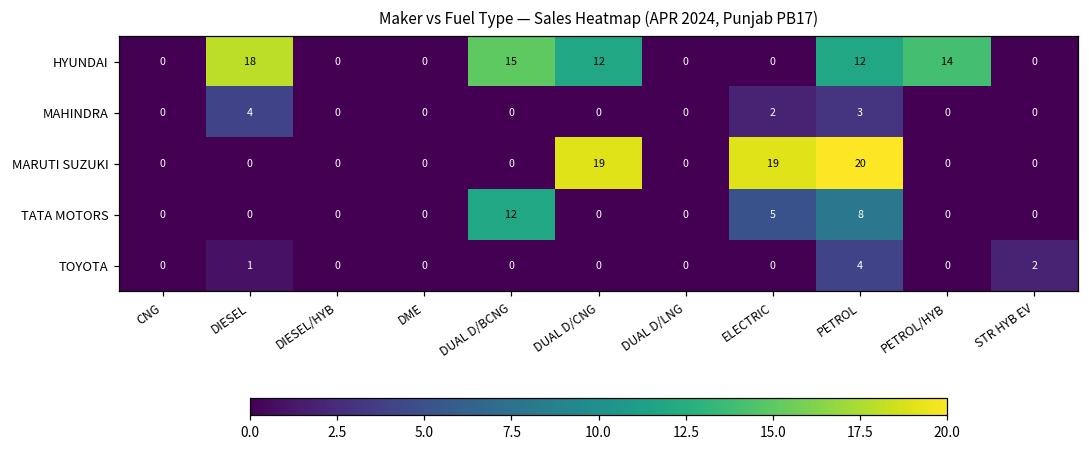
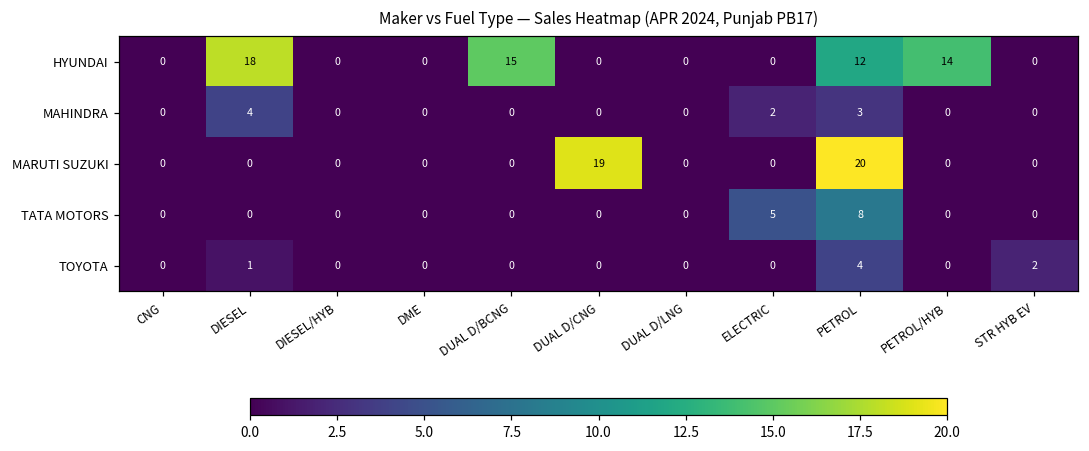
HYUNDAI, DUAL D/CNG: 12 -> 0
MARUTI SUZUKI, ELECTRIC: 19 -> 0
TATA MOTORS, DUAL D/BCNG: 12 -> 0
